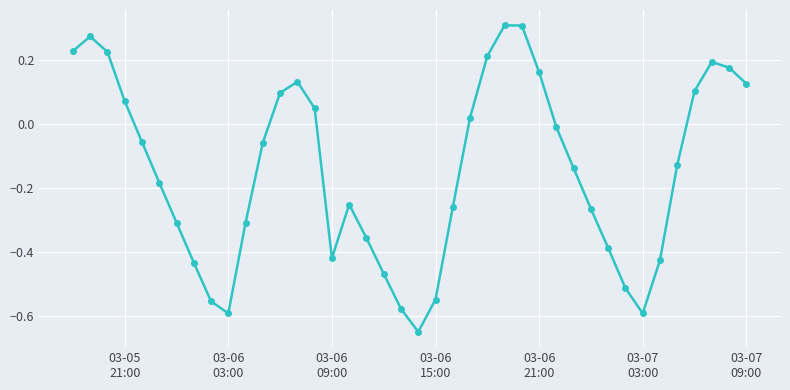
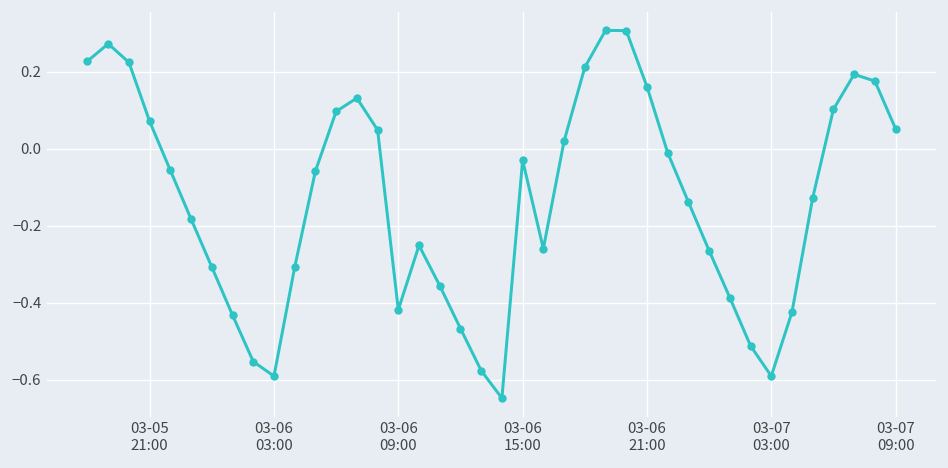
03-06 15:00: -0.55 -> -0.03
03-07 09:00: 0.13 -> 0.05
